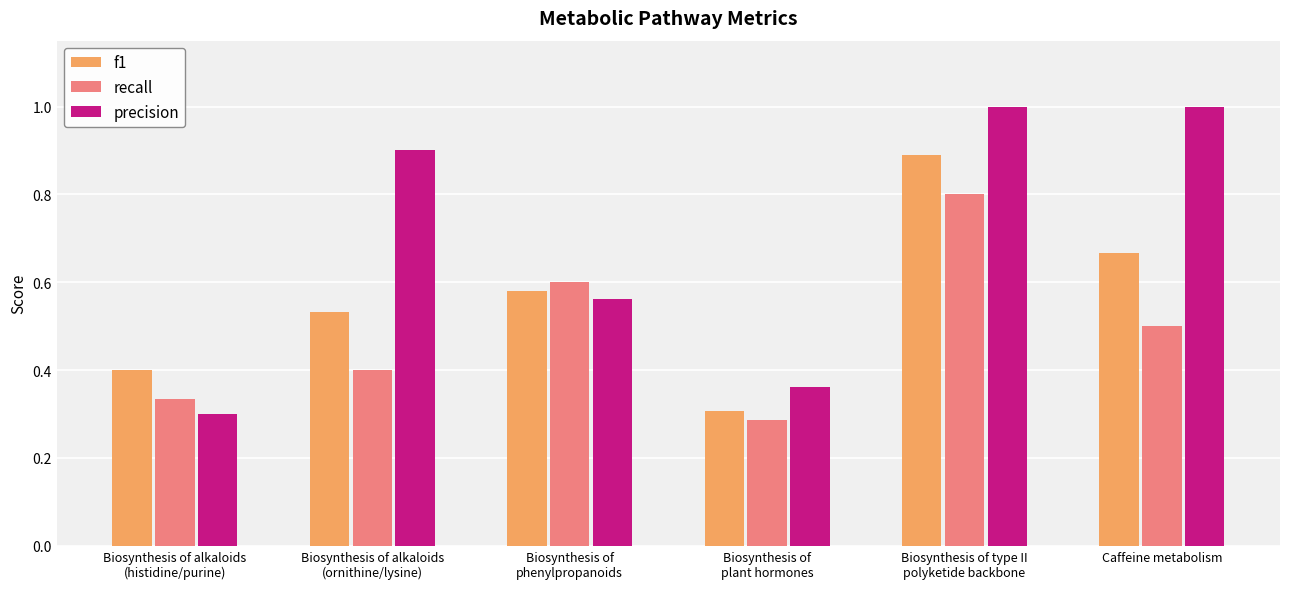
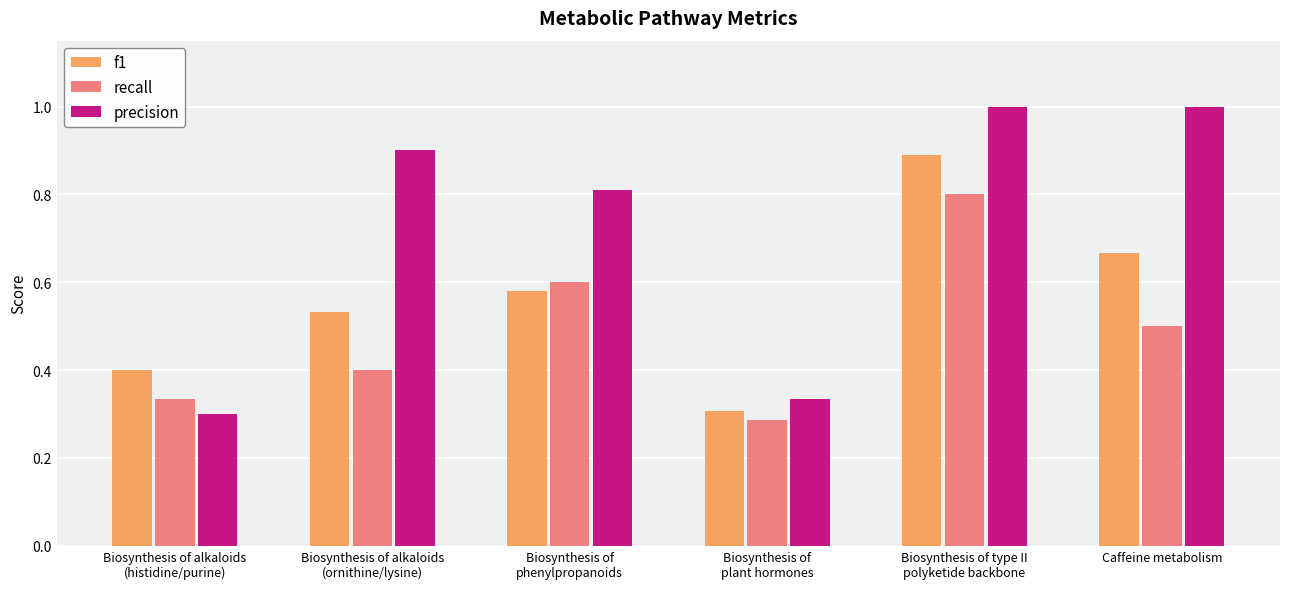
precision, Biosynthesis of phenylpropanoids: 0.56 -> 0.81
precision, Biosynthesis of plant hormones: 0.36 -> 0.33
